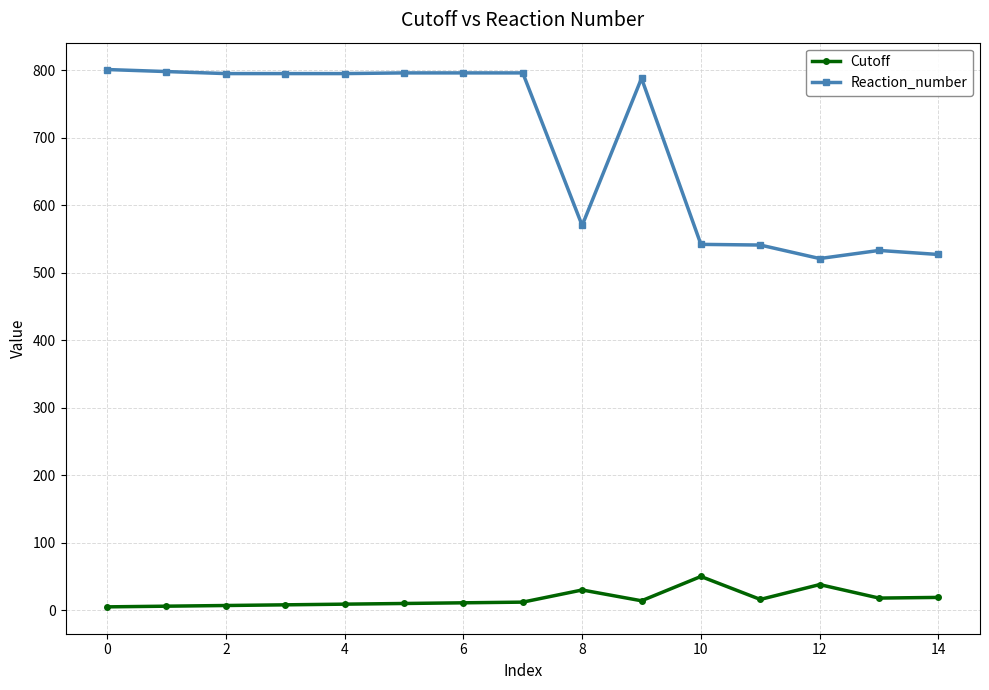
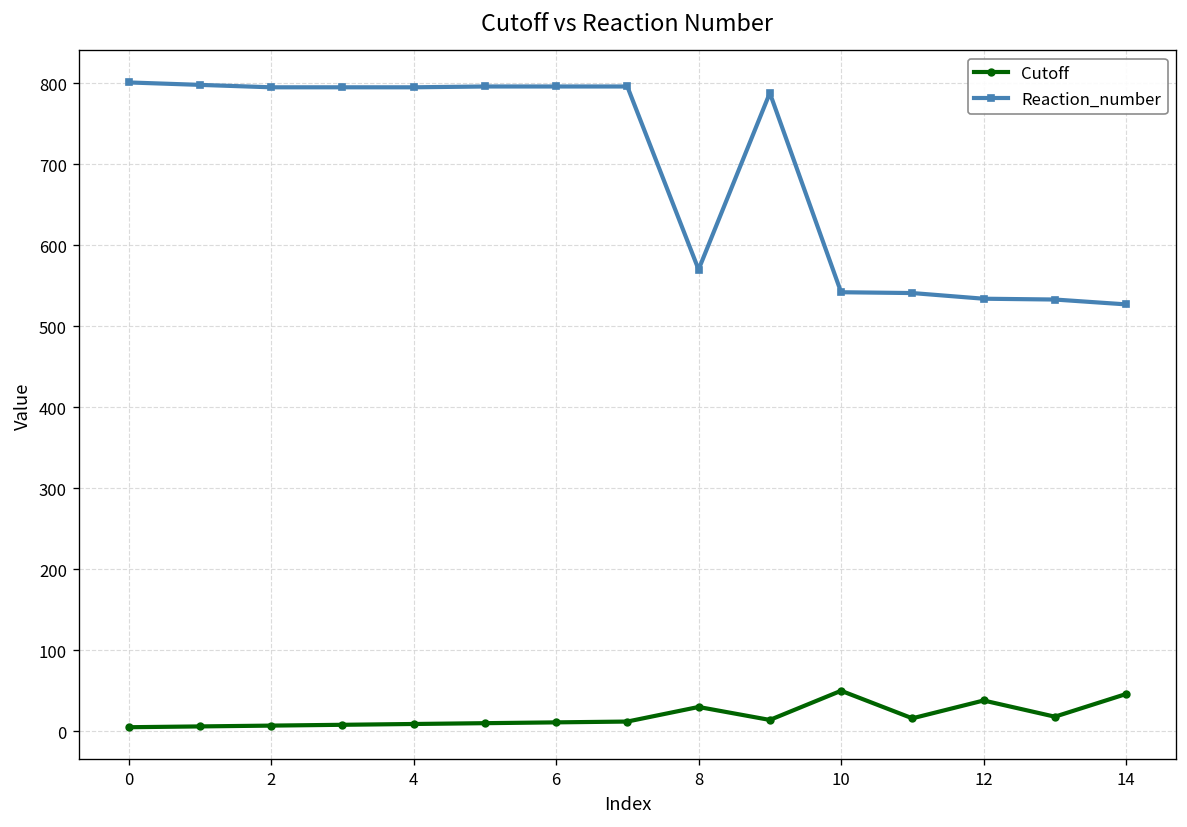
Reaction_number, 12: 520 -> 530
Cutoff, 14: 20 -> 50
